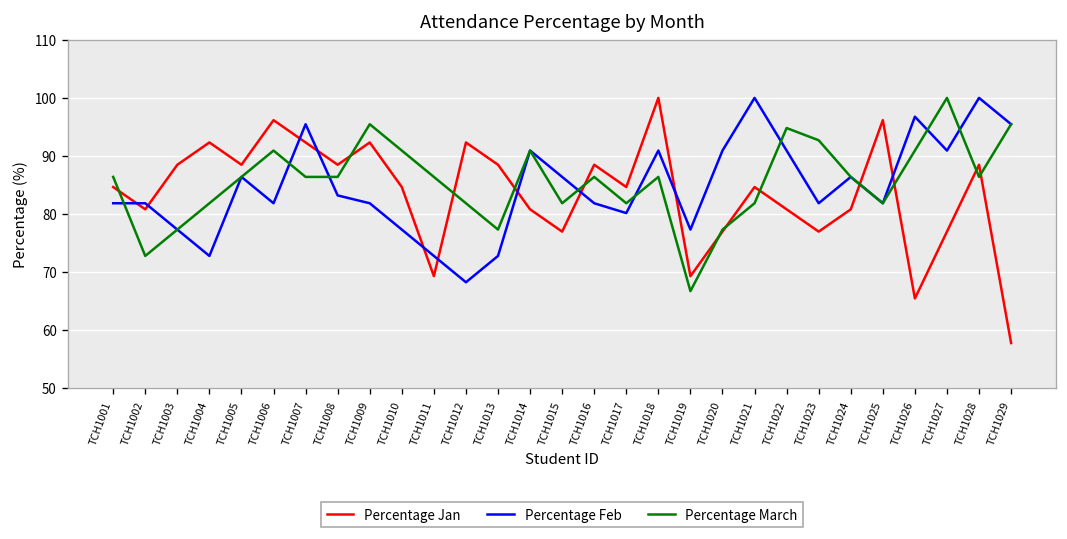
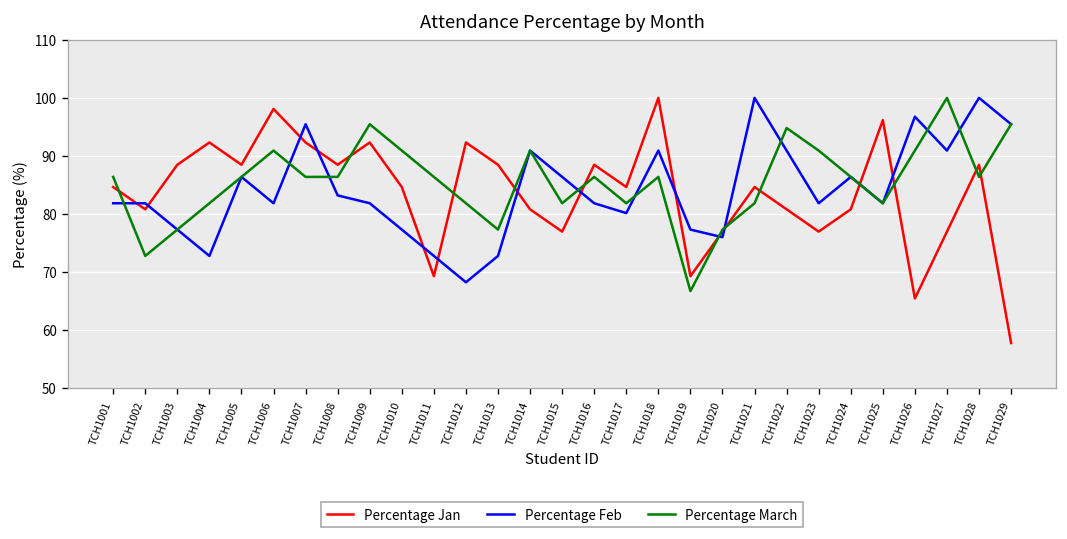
Percentage Jan, TCH1006: 96 -> 98
Percentage Feb, TCH1020: 91 -> 76
Percentage March, TCH1023: 93 -> 91
